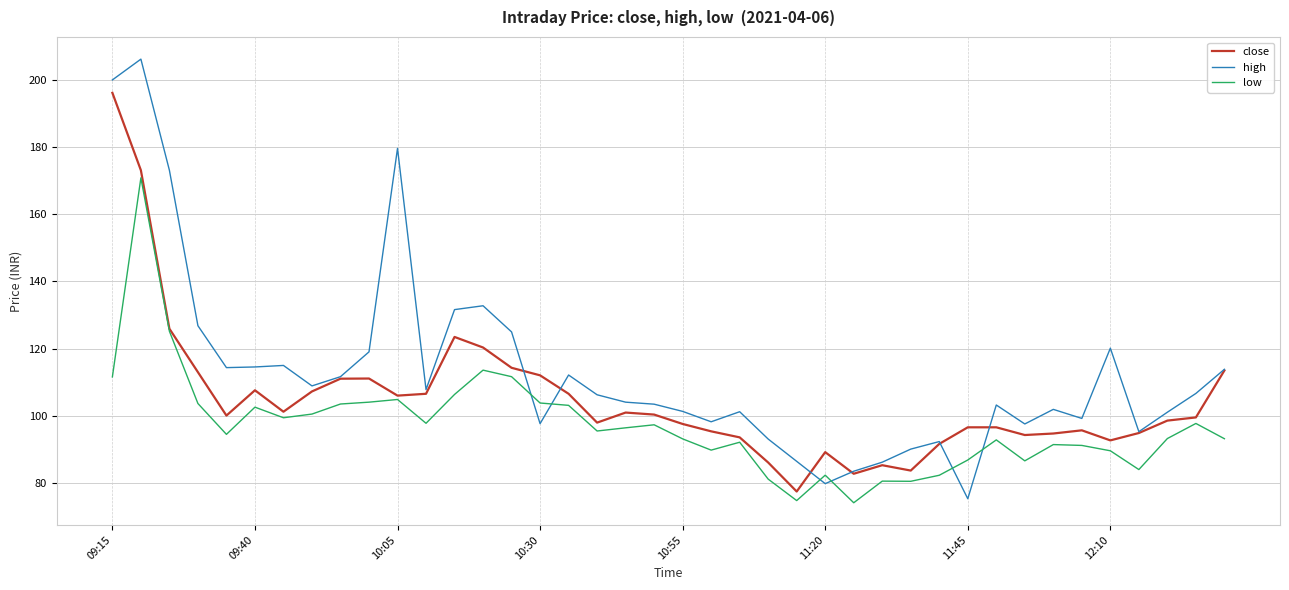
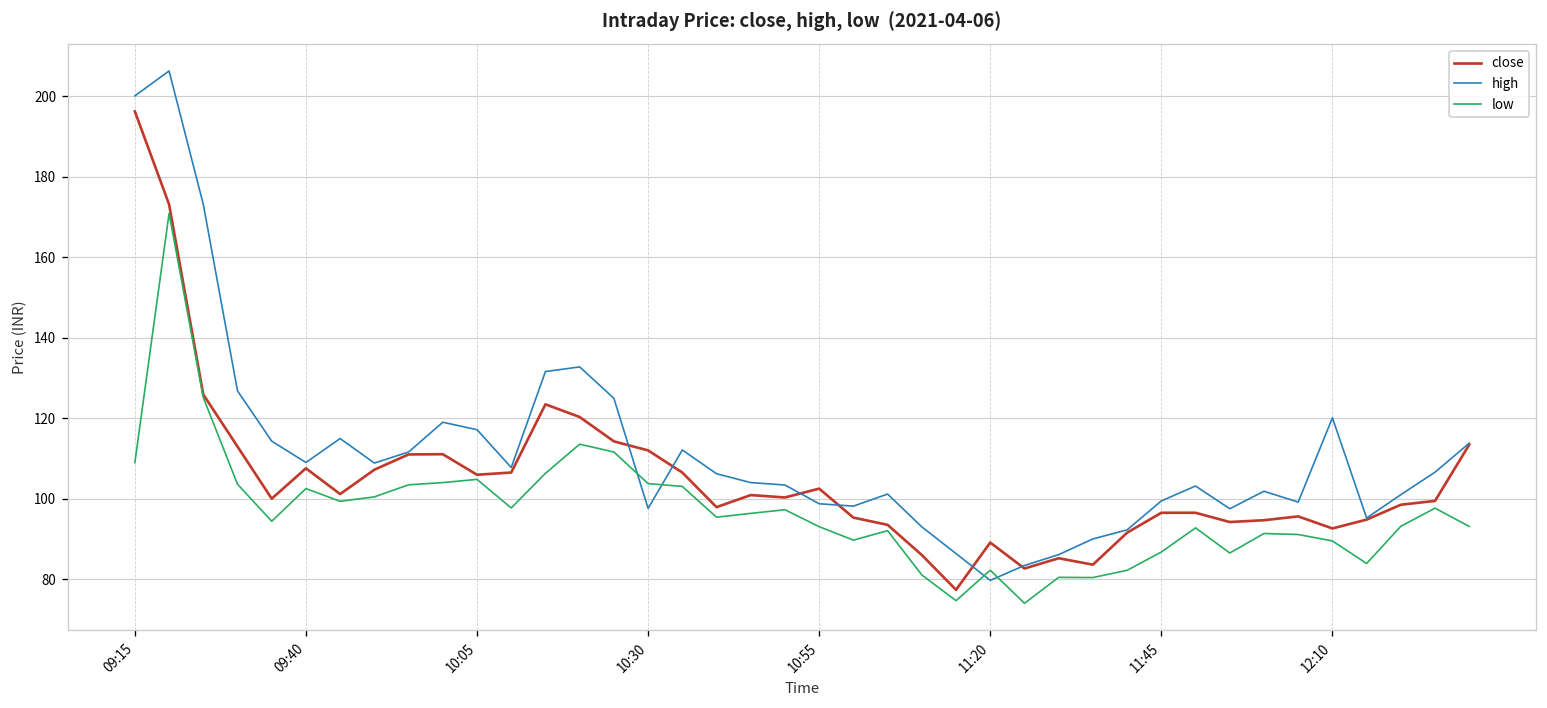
low, 09:15: 112 -> 109
high, 09:40: 115 -> 109
high, 10:05: 180 -> 117
close, 10:55: 98 -> 103
high, 10:55: 101 -> 99
high, 11:45: 75 -> 99
